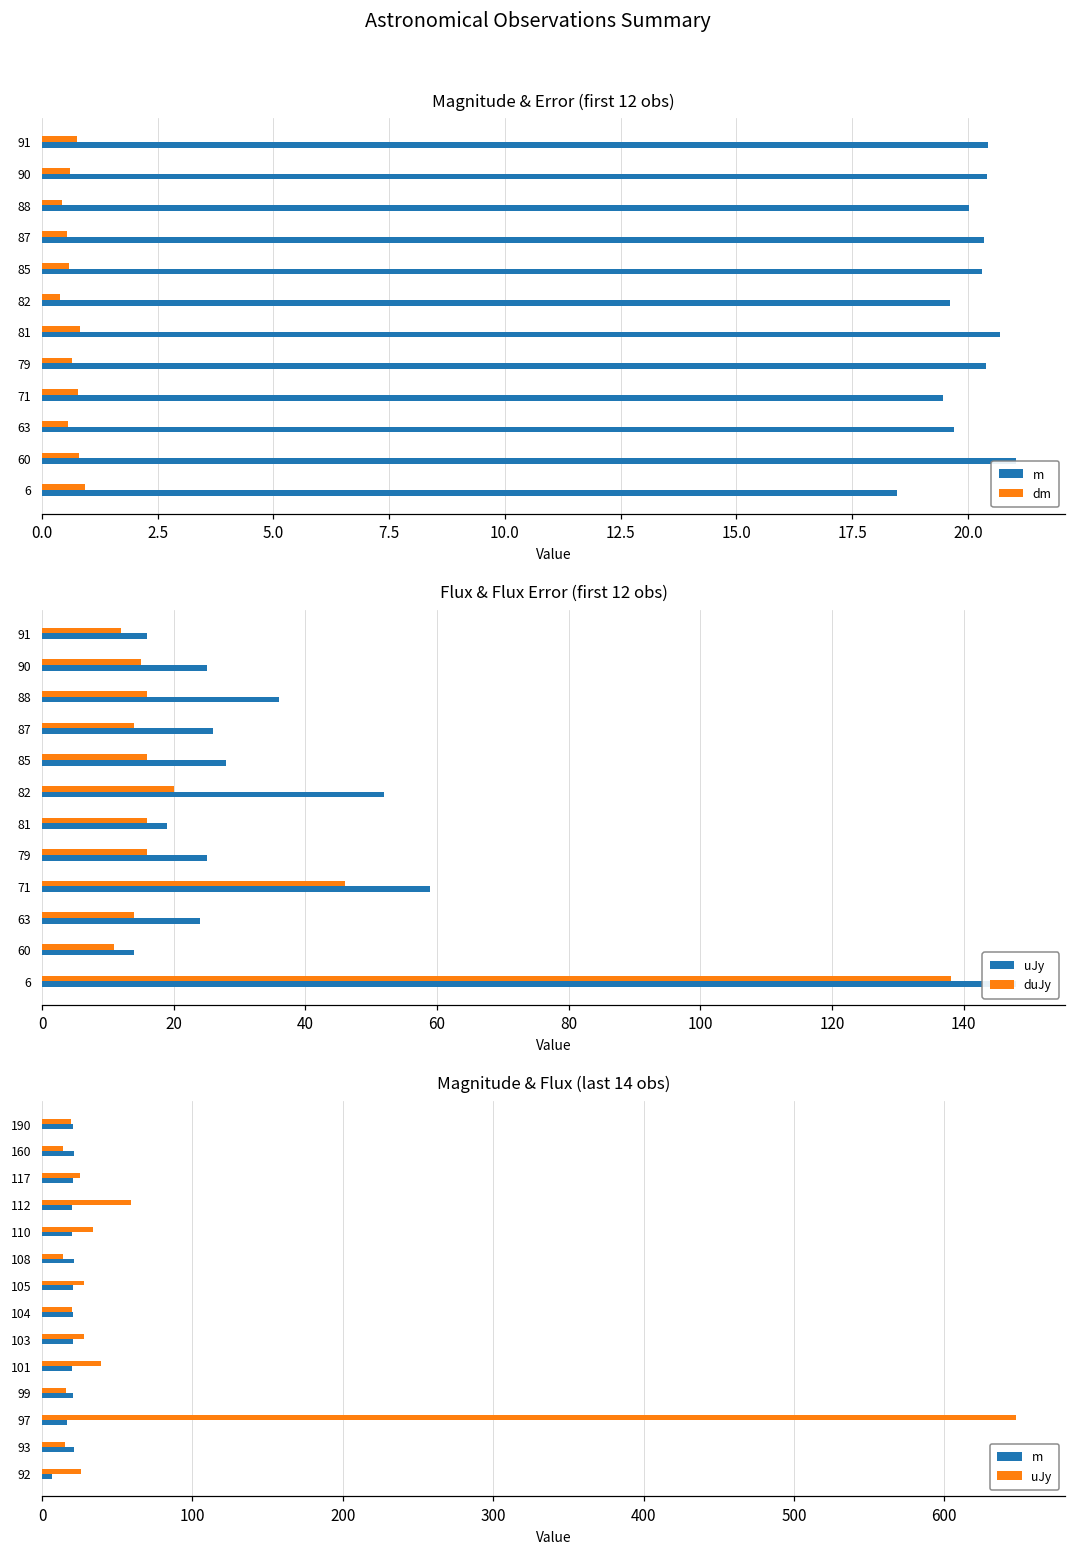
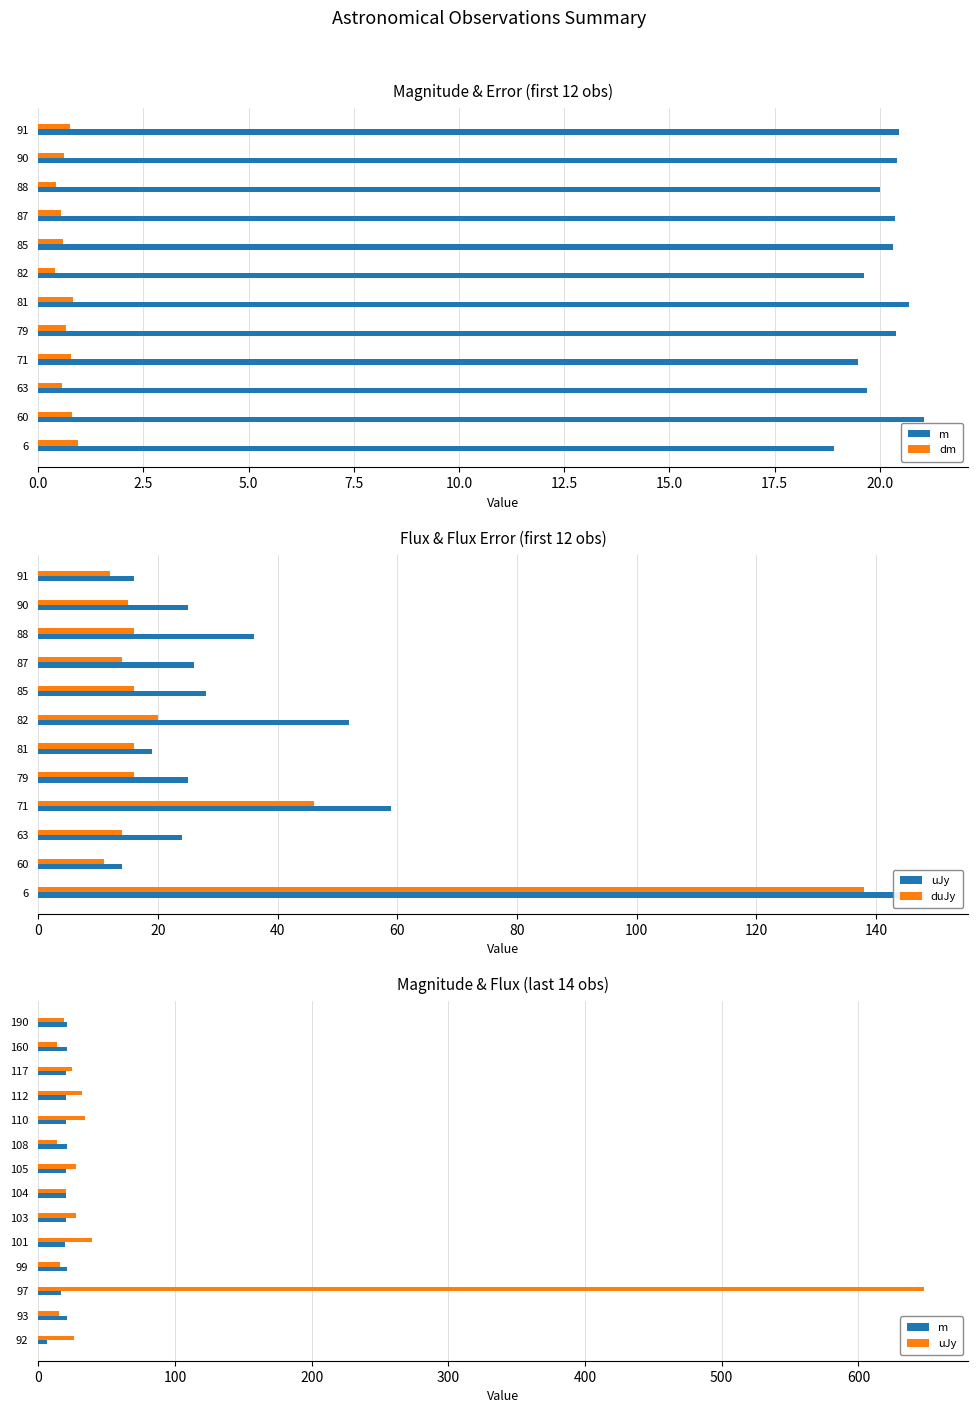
Magnitude & Error (first 12 obs), m, 6: 18.5 -> 18.9
Magnitude & Flux (last 14 obs), uJy, 112: 59 -> 32
